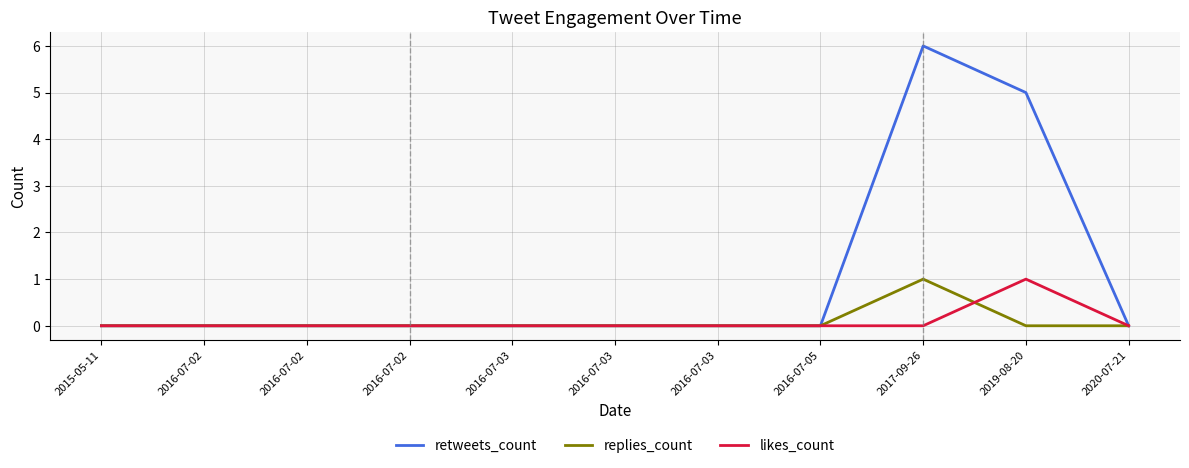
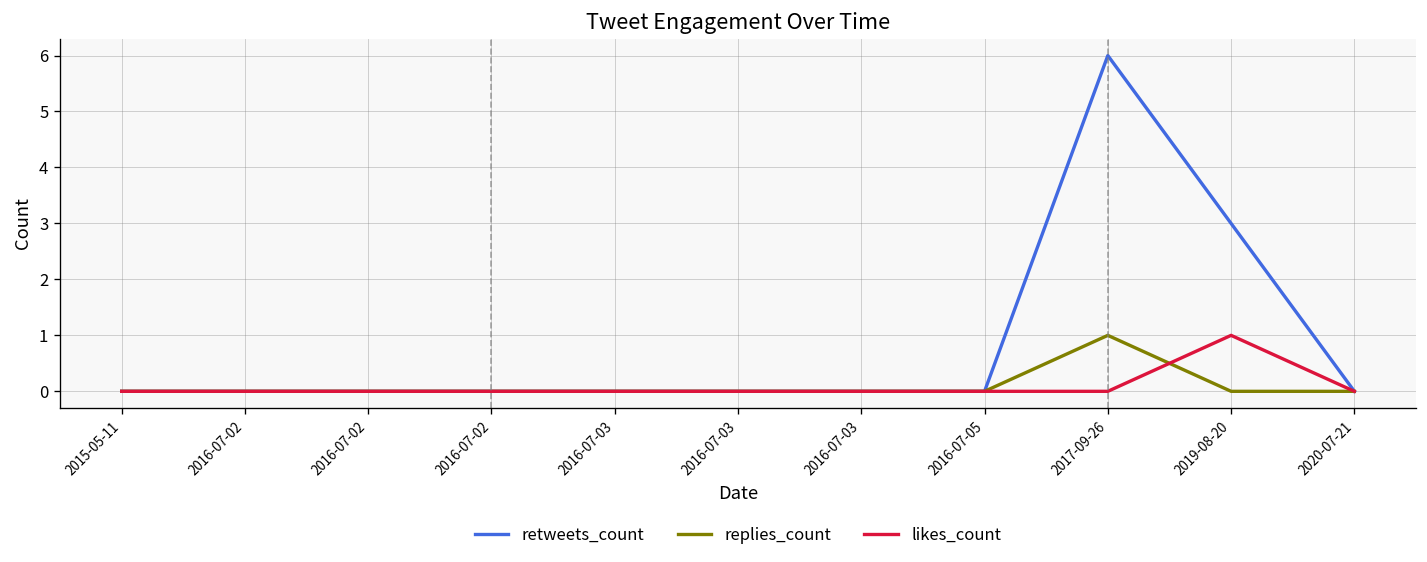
retweets_count, 2019-08-20: 5 -> 3
